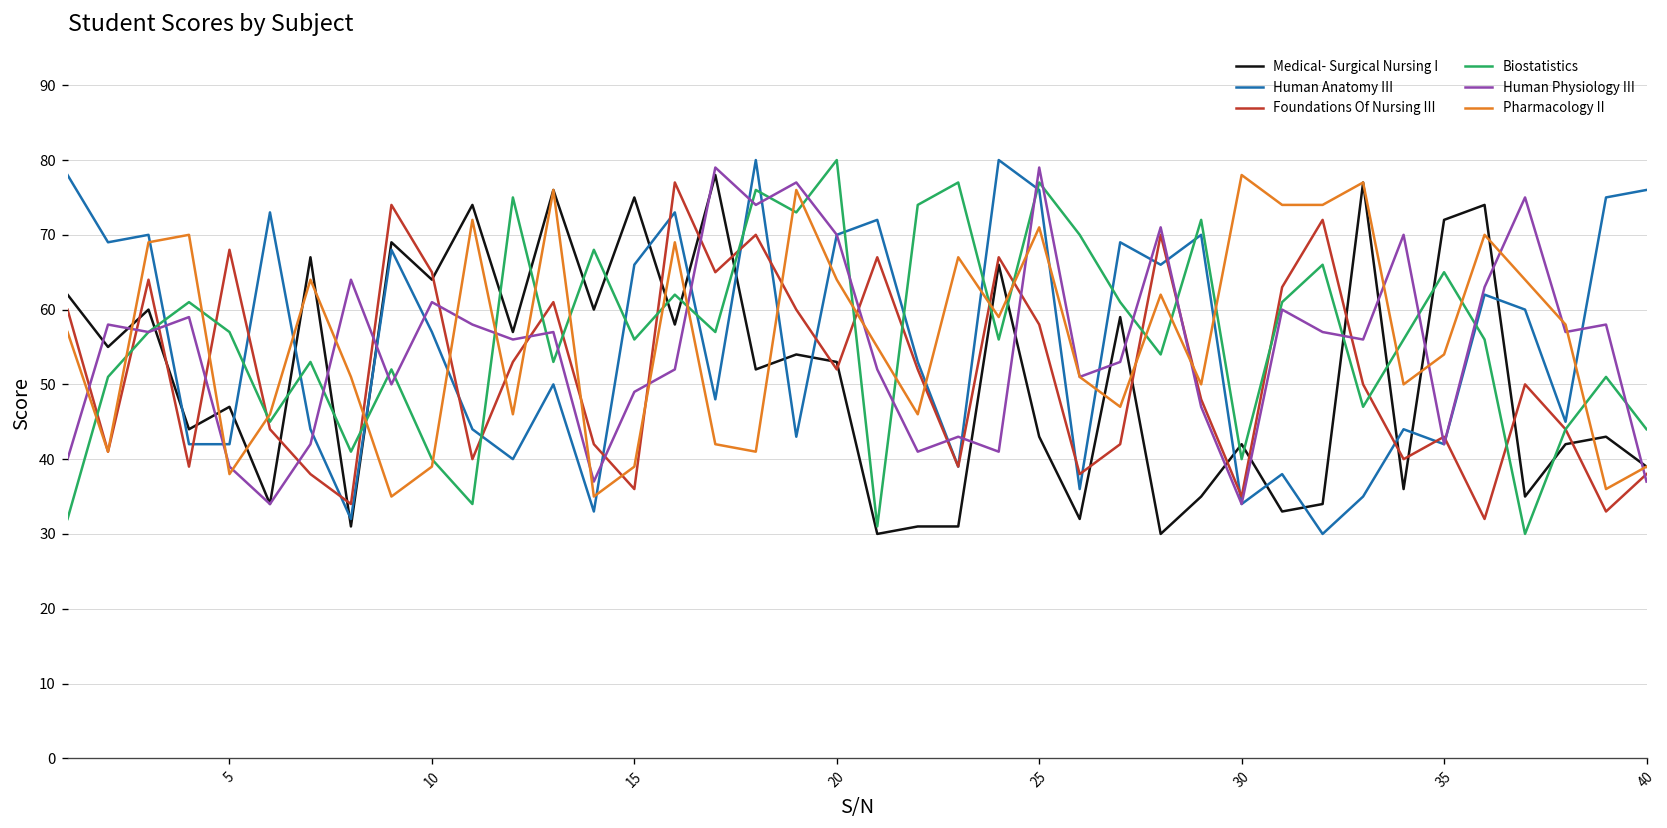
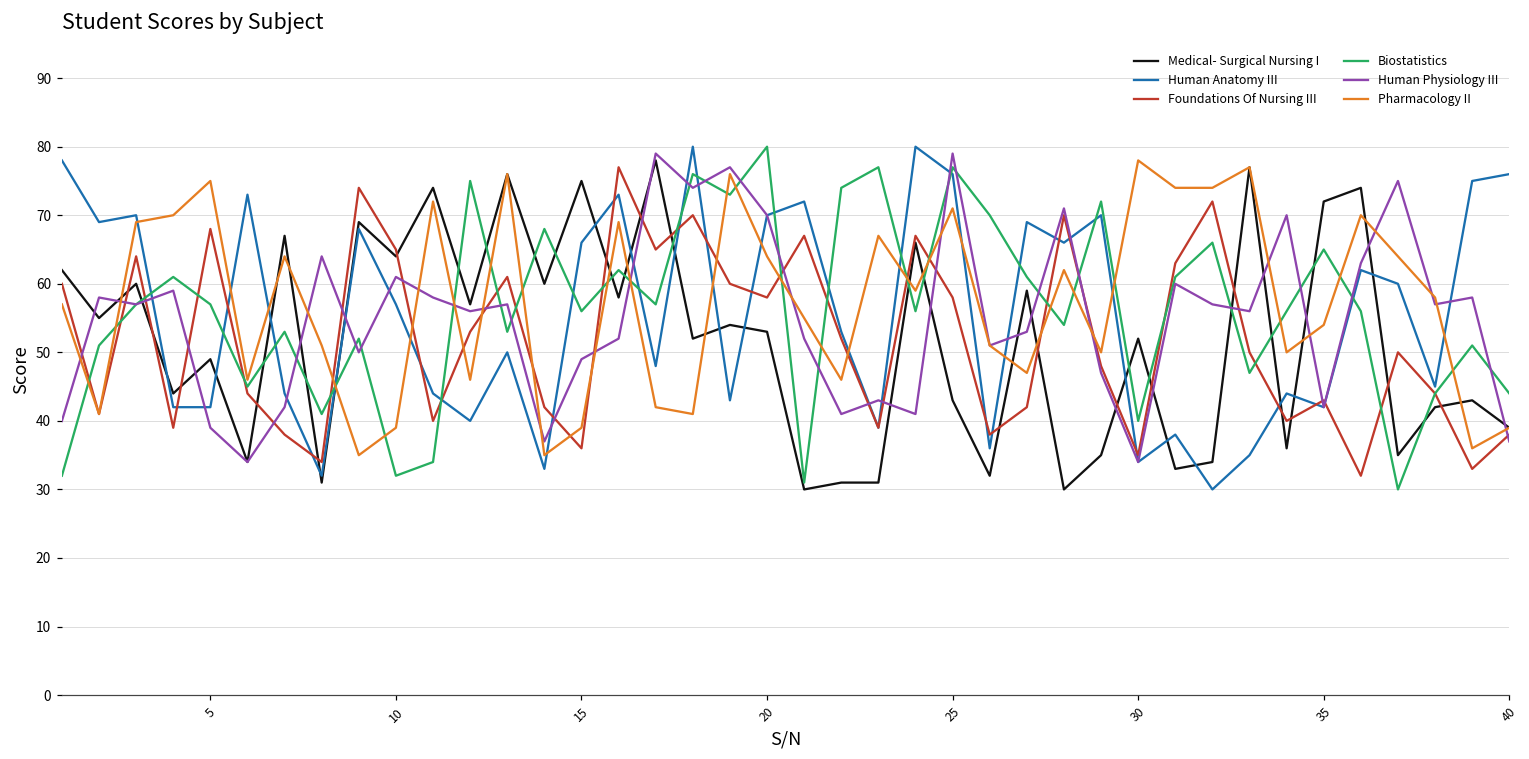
Medical- Surgical Nursing I, 5: 47 -> 49
Pharmacology II, 5: 38 -> 75
Biostatistics, 10: 40 -> 32
Foundations Of Nursing III, 20: 52 -> 58
Medical- Surgical Nursing I, 30: 42 -> 52
